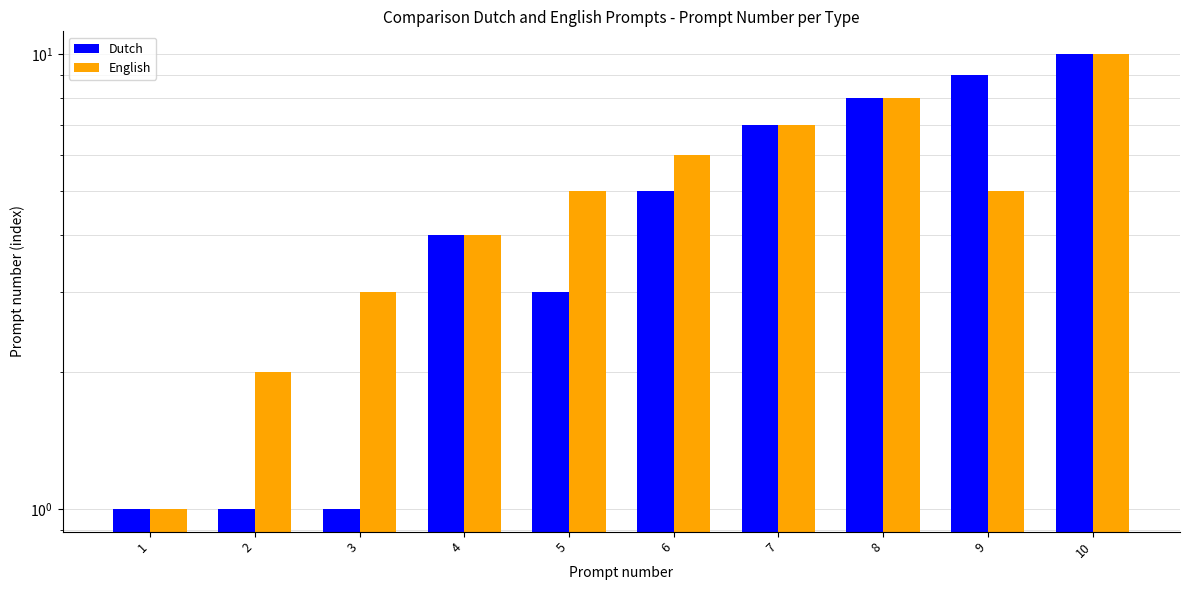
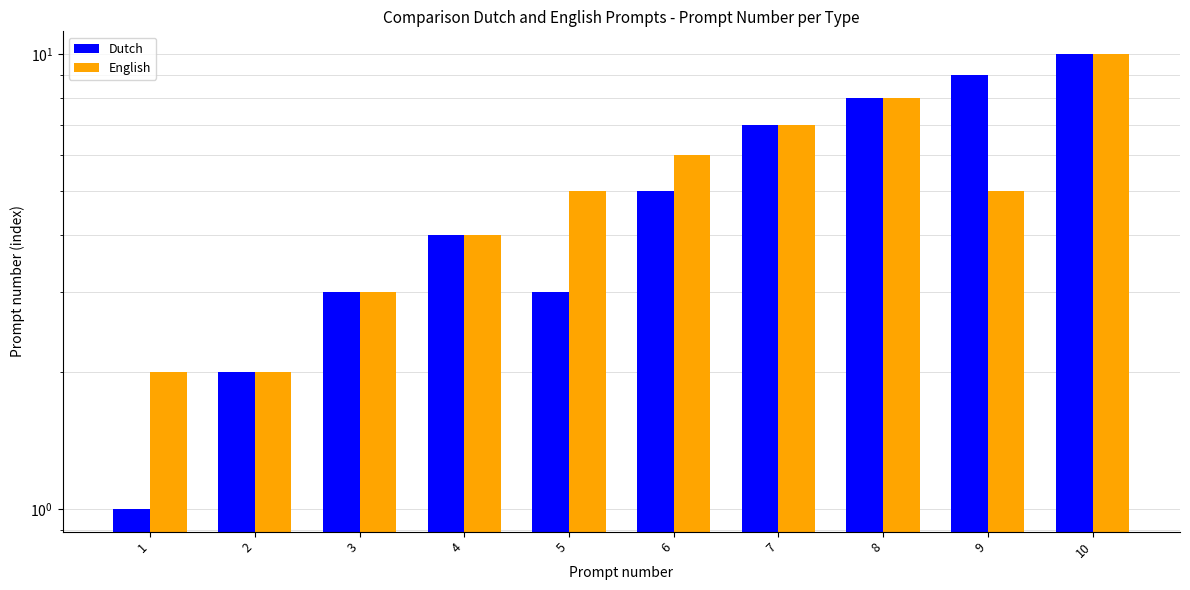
English, 1: 1 -> 2
Dutch, 2: 1 -> 2
Dutch, 3: 1 -> 3
